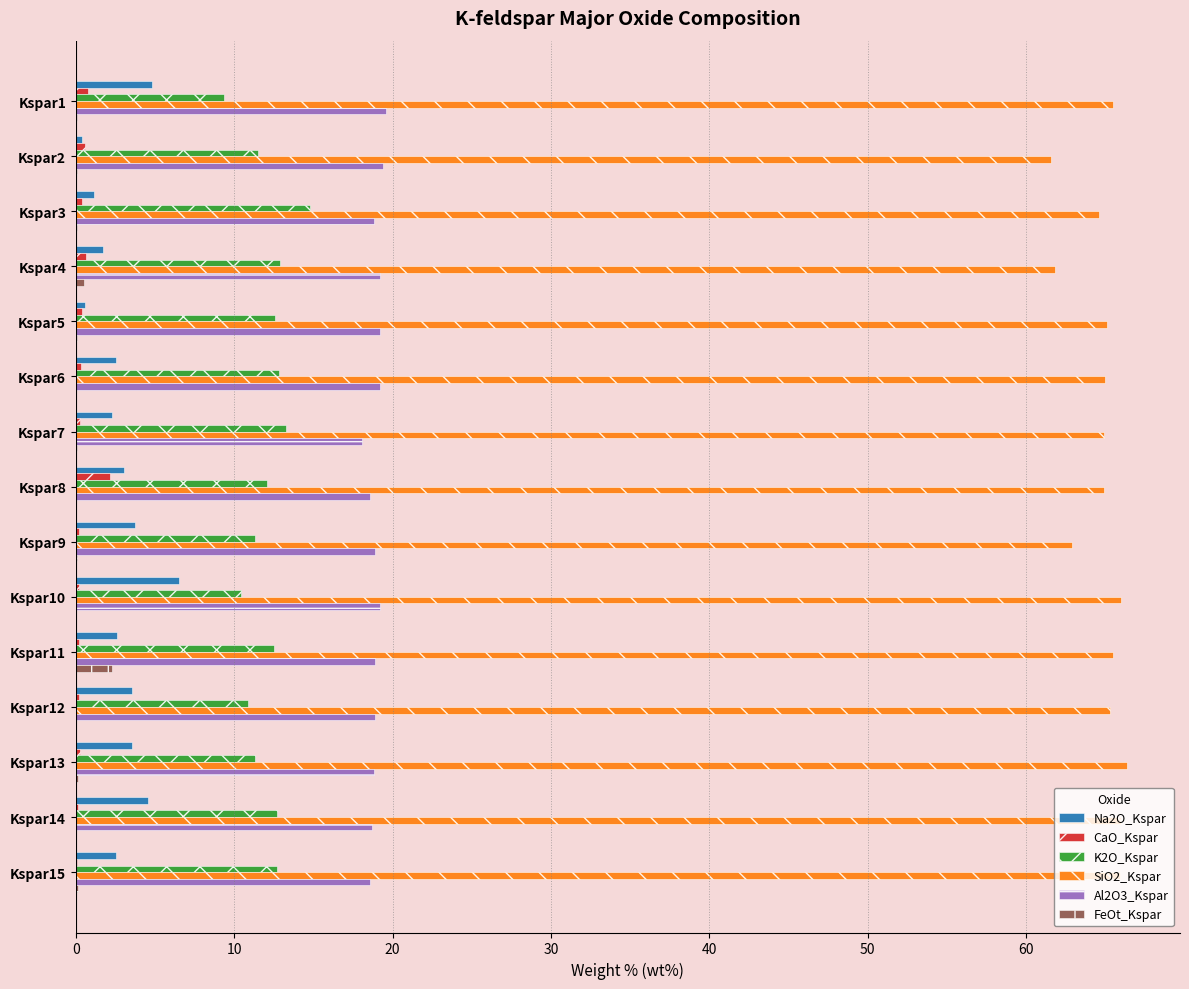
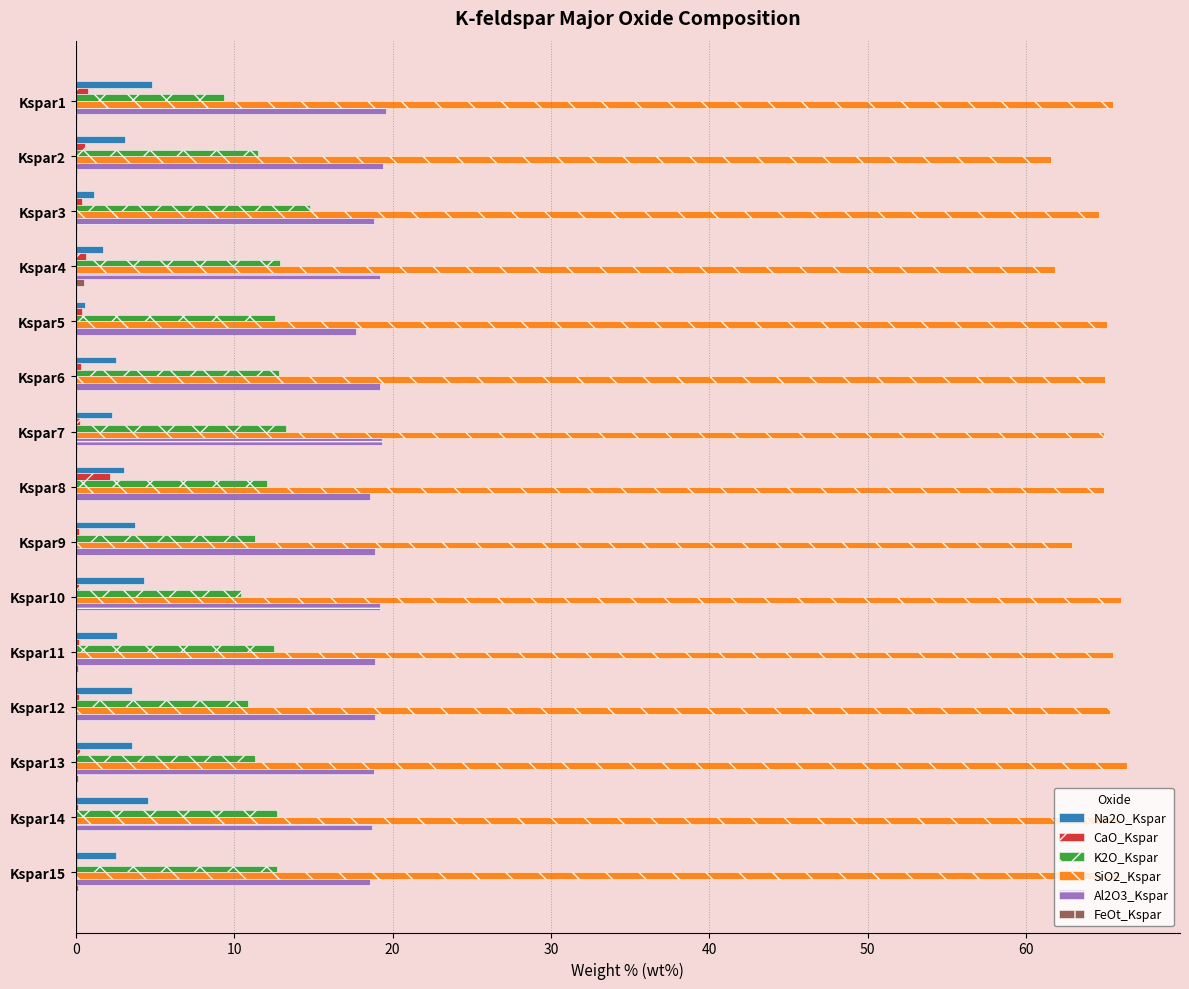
Na2O_Kspar, Kspar2: 0.4 -> 3.1
Al2O3_Kspar, Kspar5: 19.2 -> 17.7
Al2O3_Kspar, Kspar7: 18.1 -> 19.3
Na2O_Kspar, Kspar10: 6.5 -> 4.3
FeOt_Kspar, Kspar11: 2.3 -> 0.1
